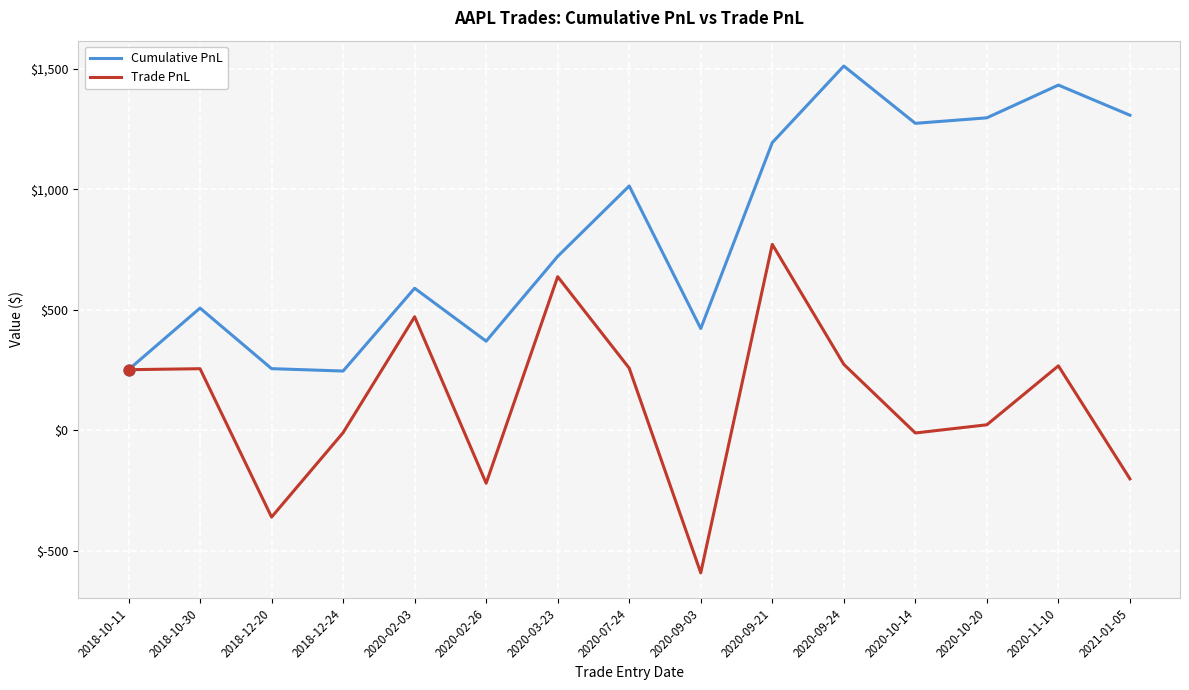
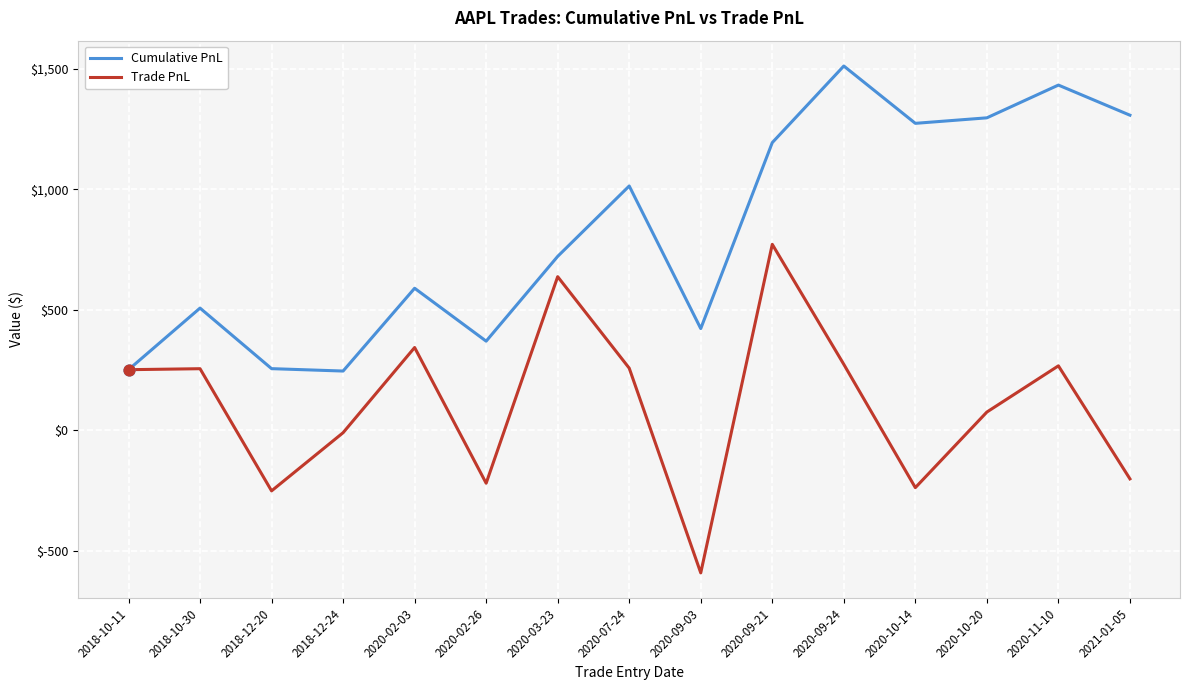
Trade PnL, 2018-12-20: $-360 -> $-250
Trade PnL, 2020-02-03: $470 -> $340
Trade PnL, 2020-10-14: $-10 -> $-240
Trade PnL, 2020-10-20: $20 -> $80
